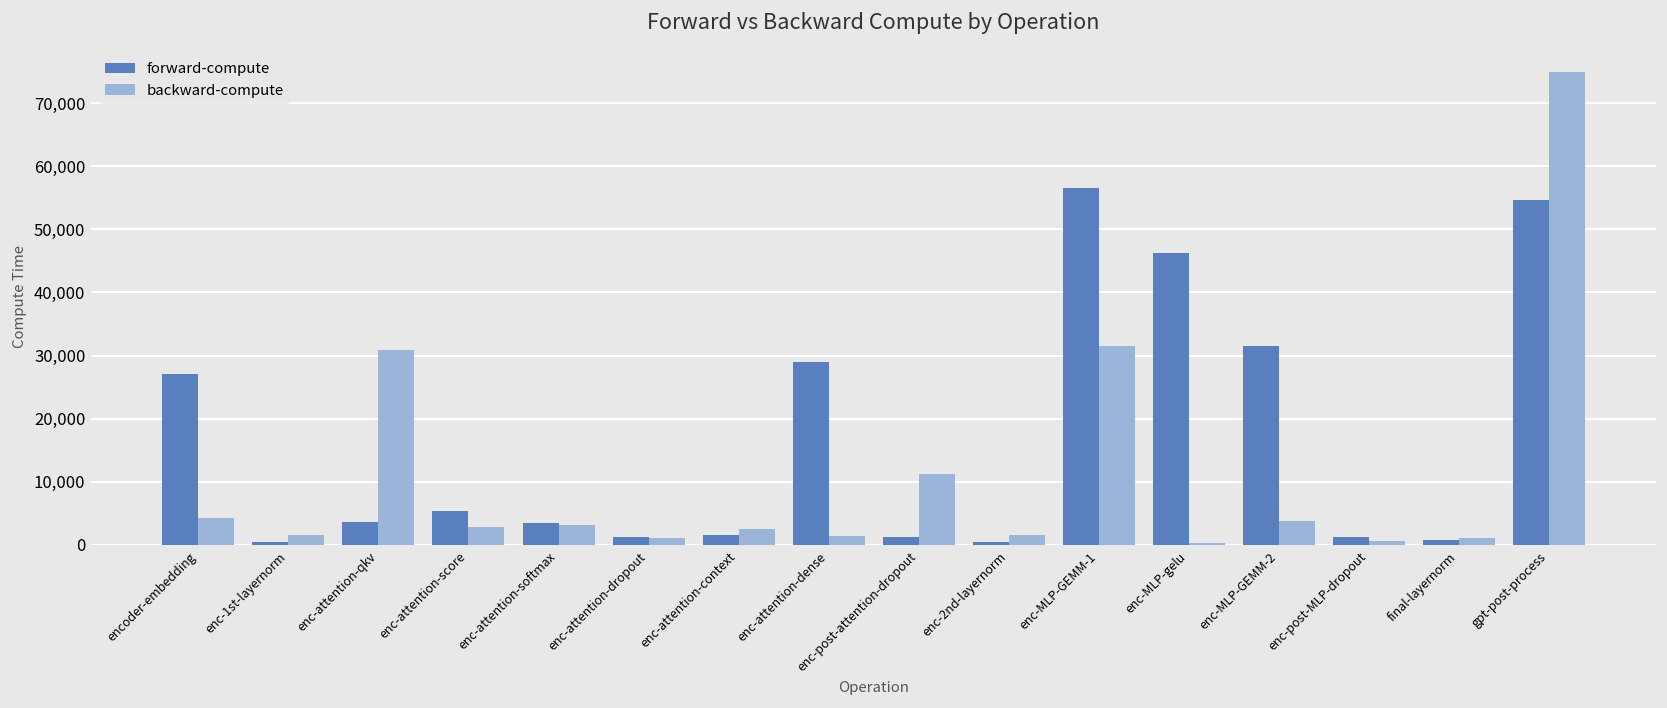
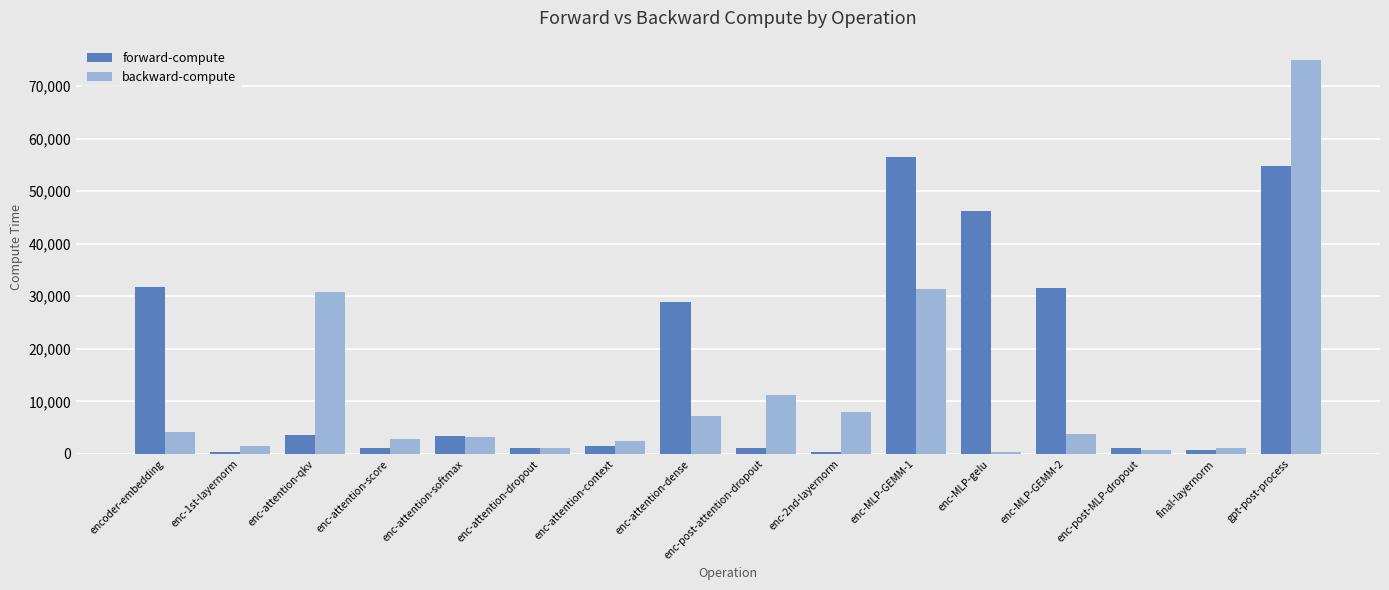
forward-compute, encoder-embedding: 27,000 -> 32,000
forward-compute, enc-attention-score: 5,000 -> 1,000
backward-compute, enc-attention-dense: 1,000 -> 7,000
backward-compute, enc-2nd-layernorm: 2,000 -> 8,000
